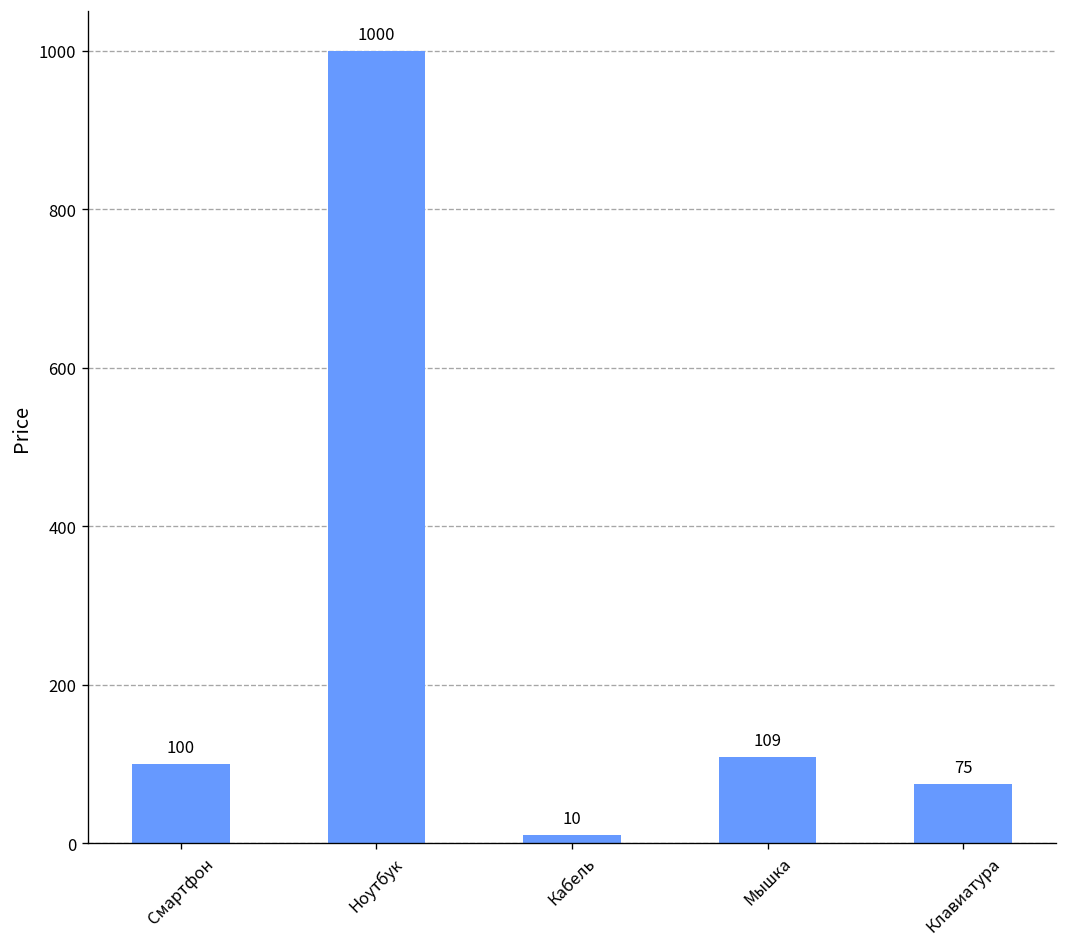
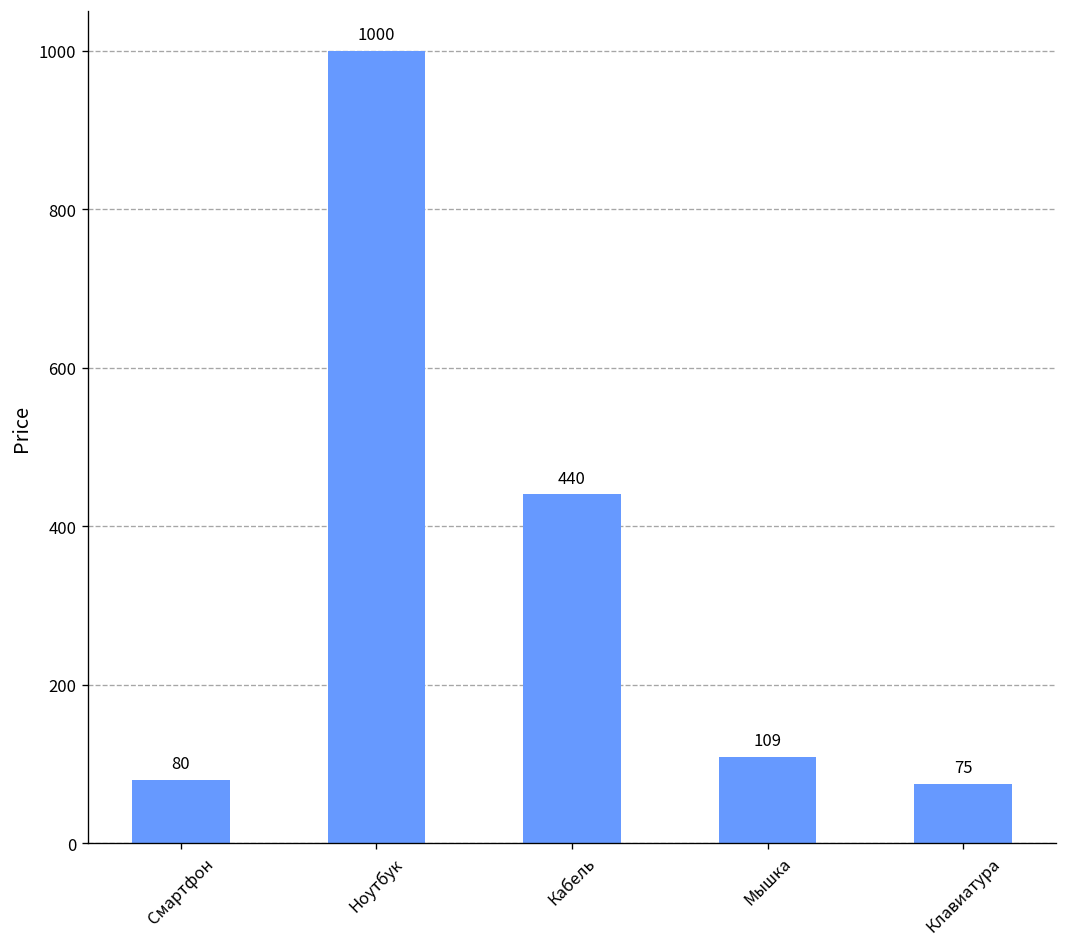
Смартфон: 100 -> 80
Кабель: 10 -> 440
